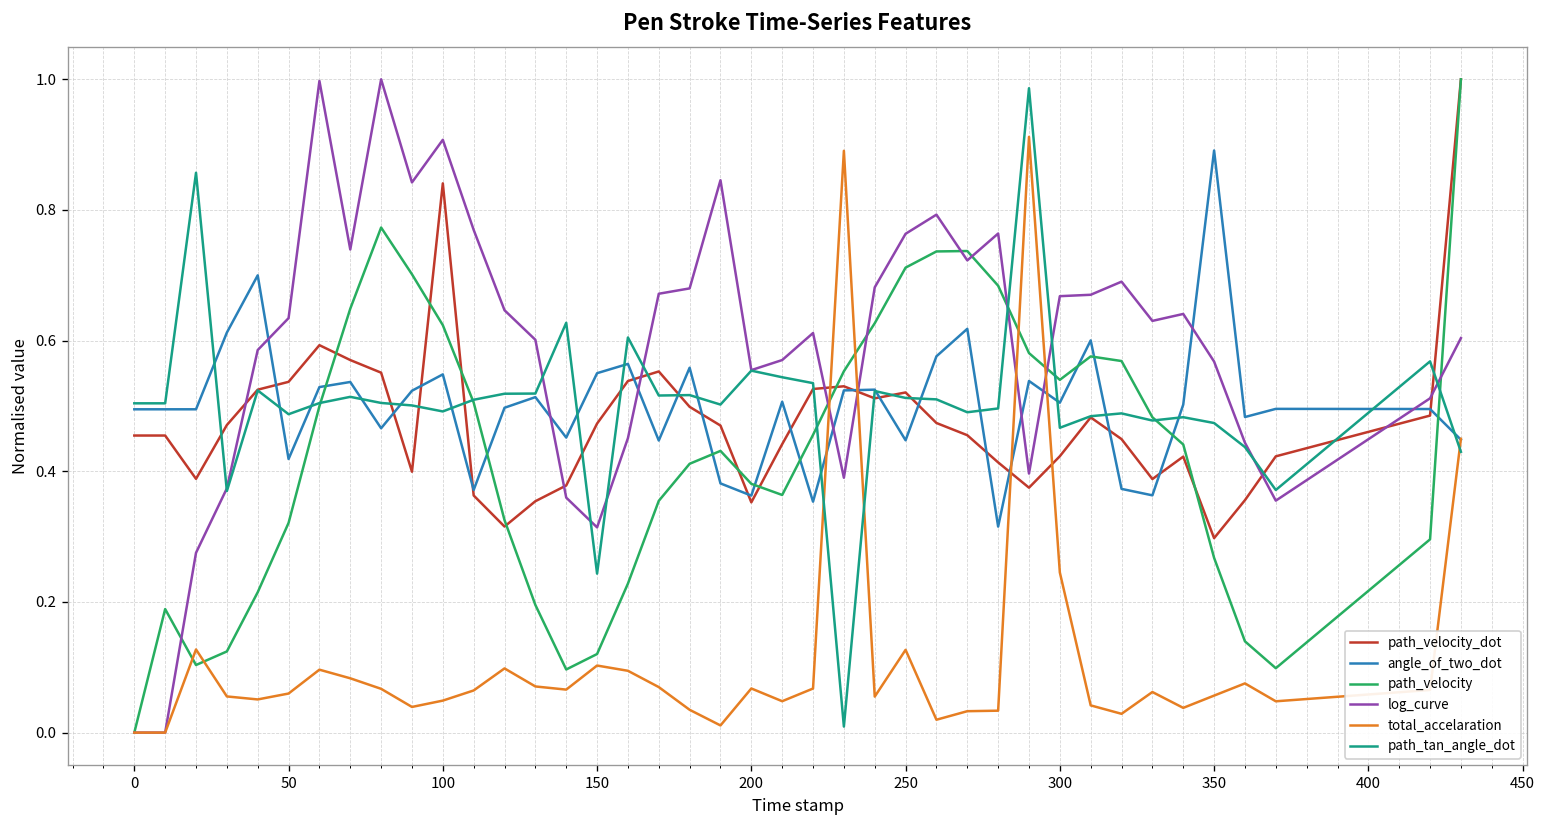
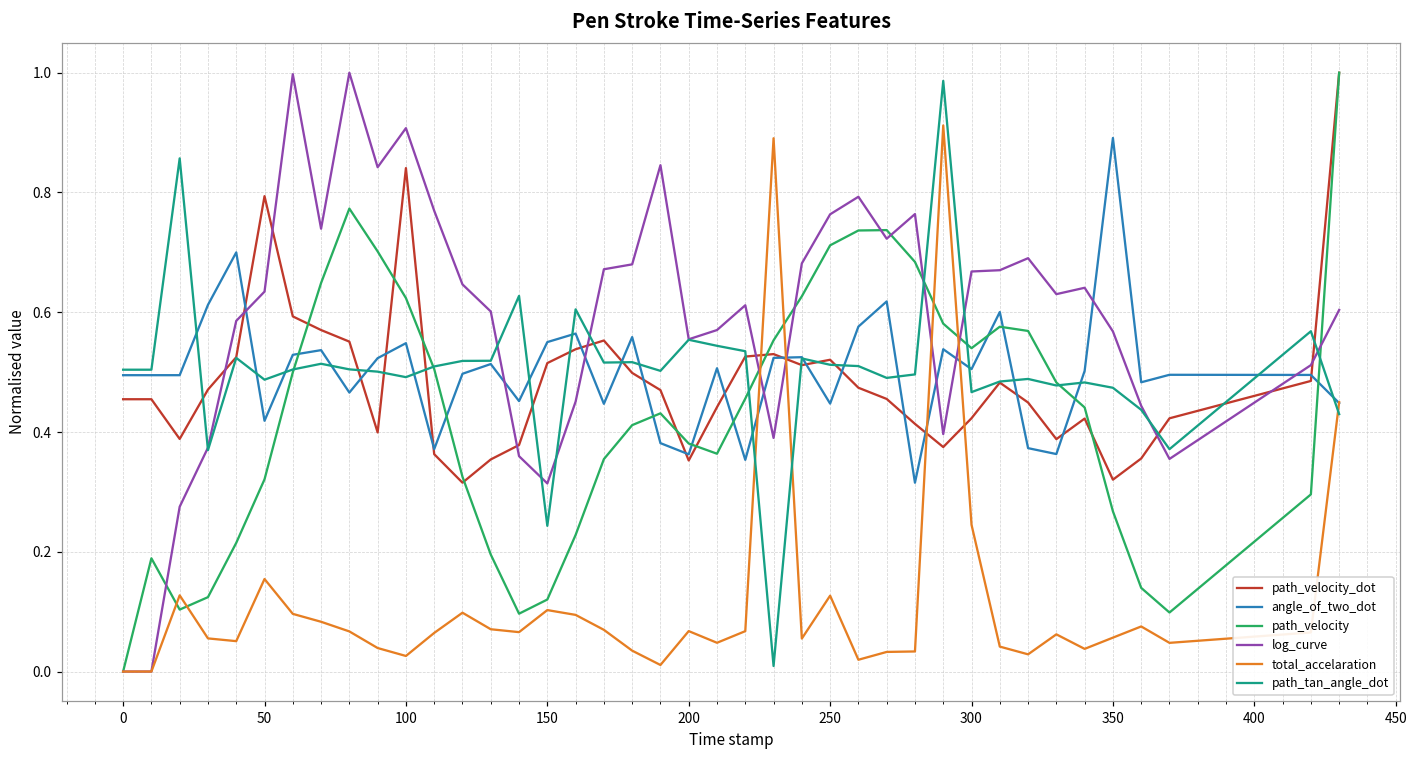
path_velocity_dot, 50: 0.54 -> 0.79
total_accelaration, 50: 0.06 -> 0.15
total_accelaration, 100: 0.05 -> 0.03
path_velocity_dot, 150: 0.47 -> 0.52
path_velocity_dot, 350: 0.30 -> 0.32
